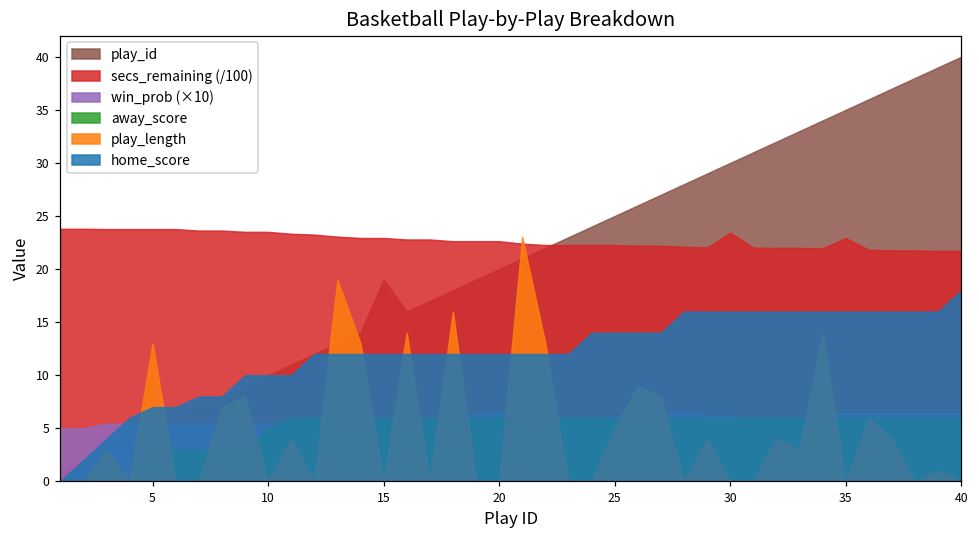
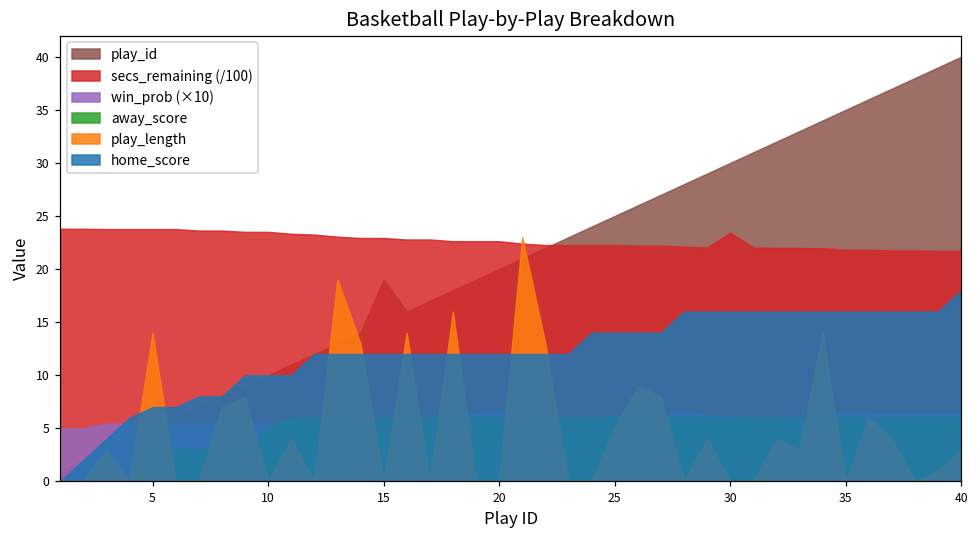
play_length, 5: 13 -> 14
secs_remaining (/100), 35: 23 -> 22
play_length, 40: 0 -> 3
